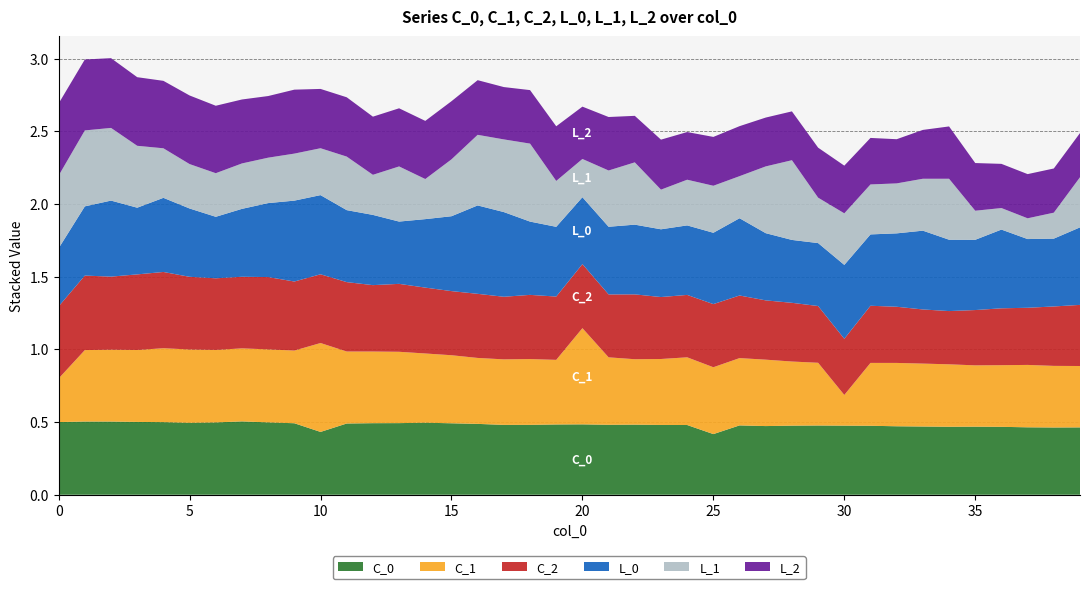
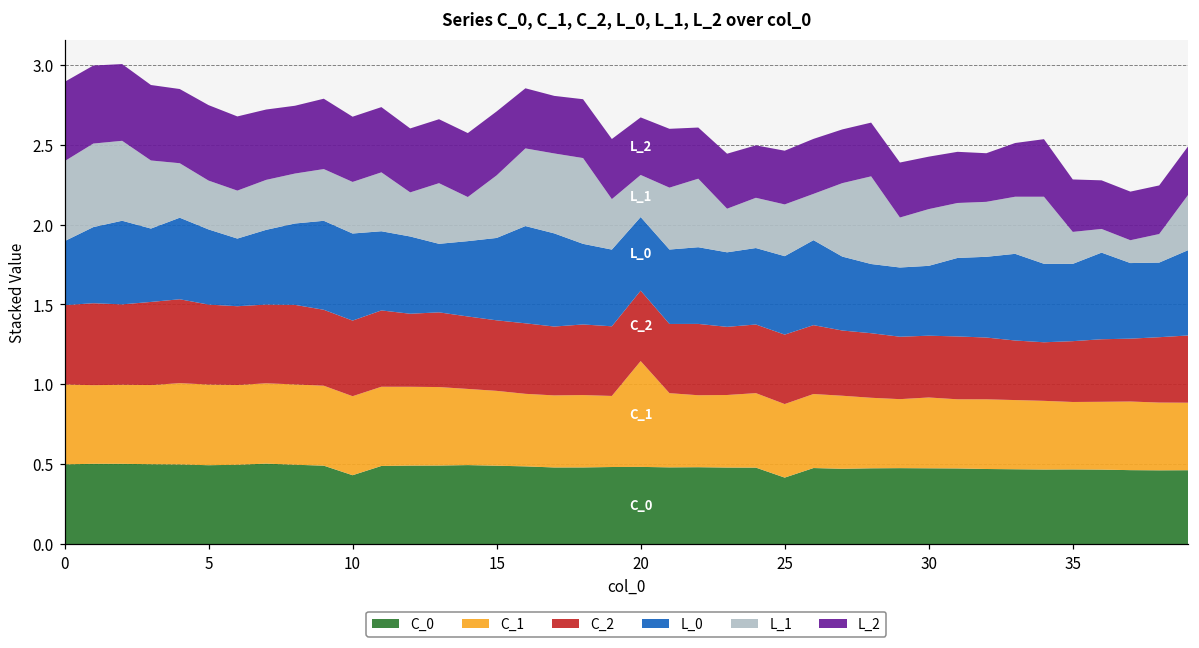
C_1, 0: 0.3 -> 0.5
C_1, 10: 0.61 -> 0.49
C_1, 30: 0.21 -> 0.44
L_0, 30: 0.51 -> 0.44
